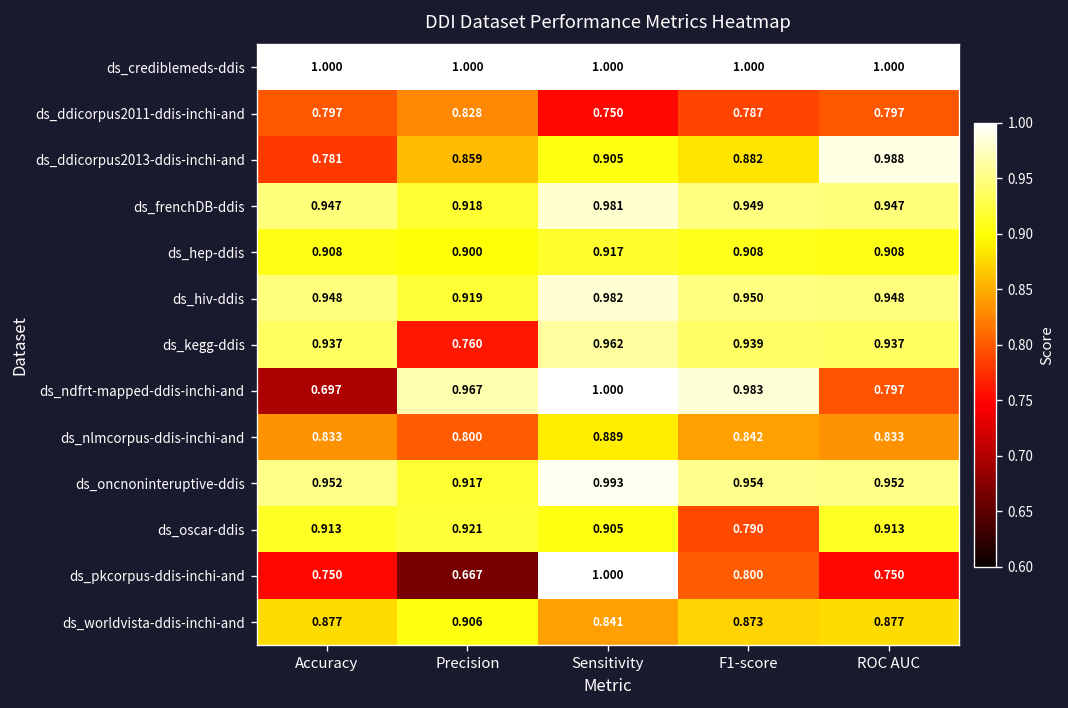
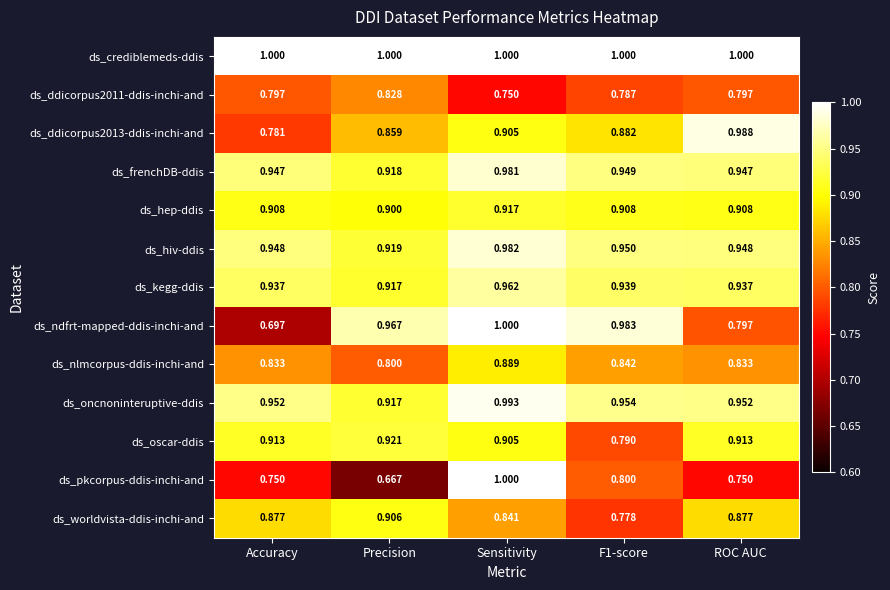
ds_kegg-ddis, Precision: 0.760 -> 0.917
ds_worldvista-ddis-inchi-and, F1-score: 0.873 -> 0.778
